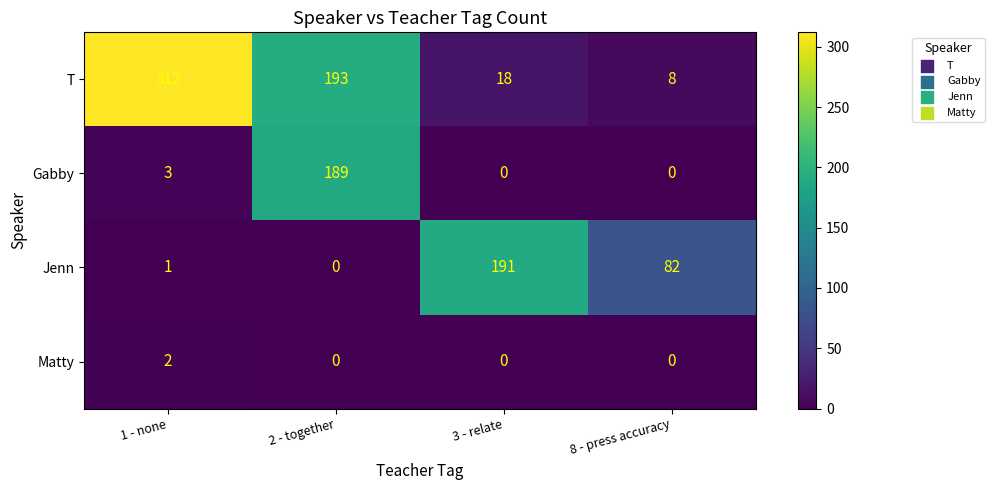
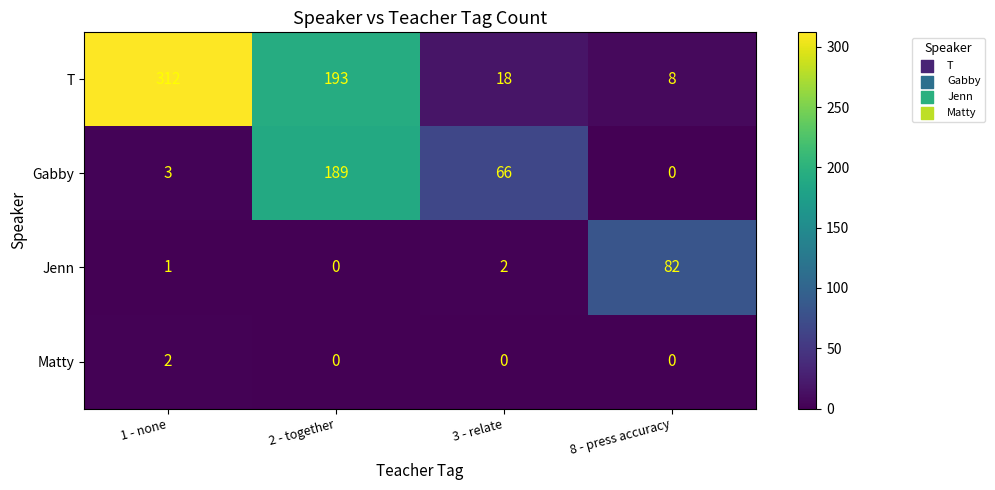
Gabby, 3 - relate: 0 -> 66
Jenn, 3 - relate: 191 -> 2
